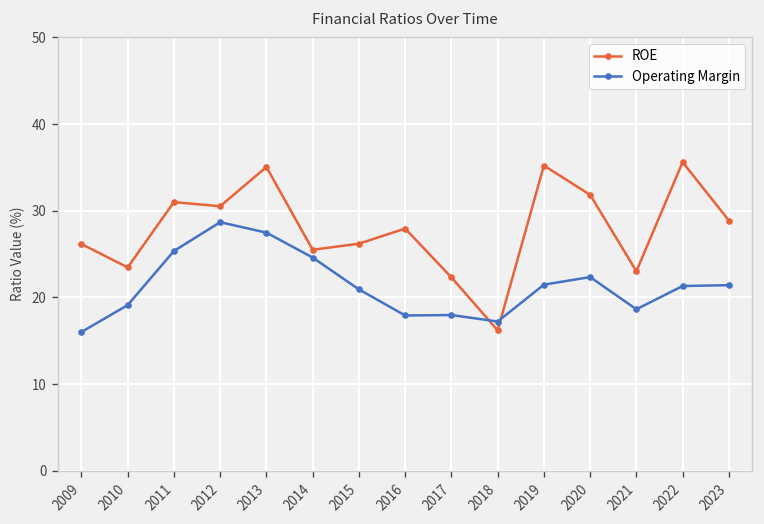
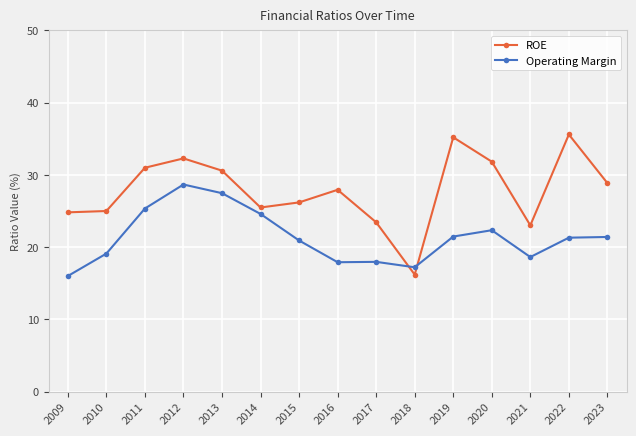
ROE, 2009: 26 -> 25
ROE, 2010: 23 -> 25
ROE, 2012: 31 -> 32
ROE, 2013: 35 -> 31
ROE, 2017: 22 -> 23
